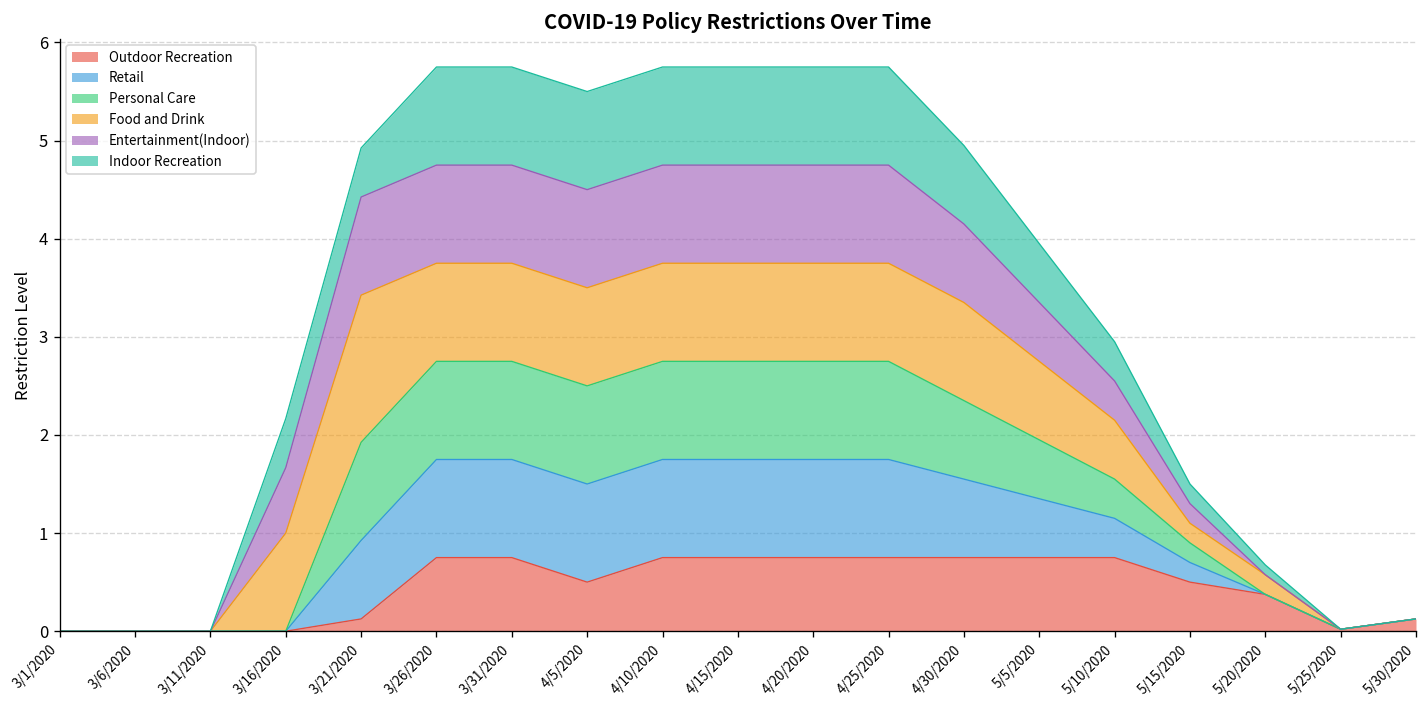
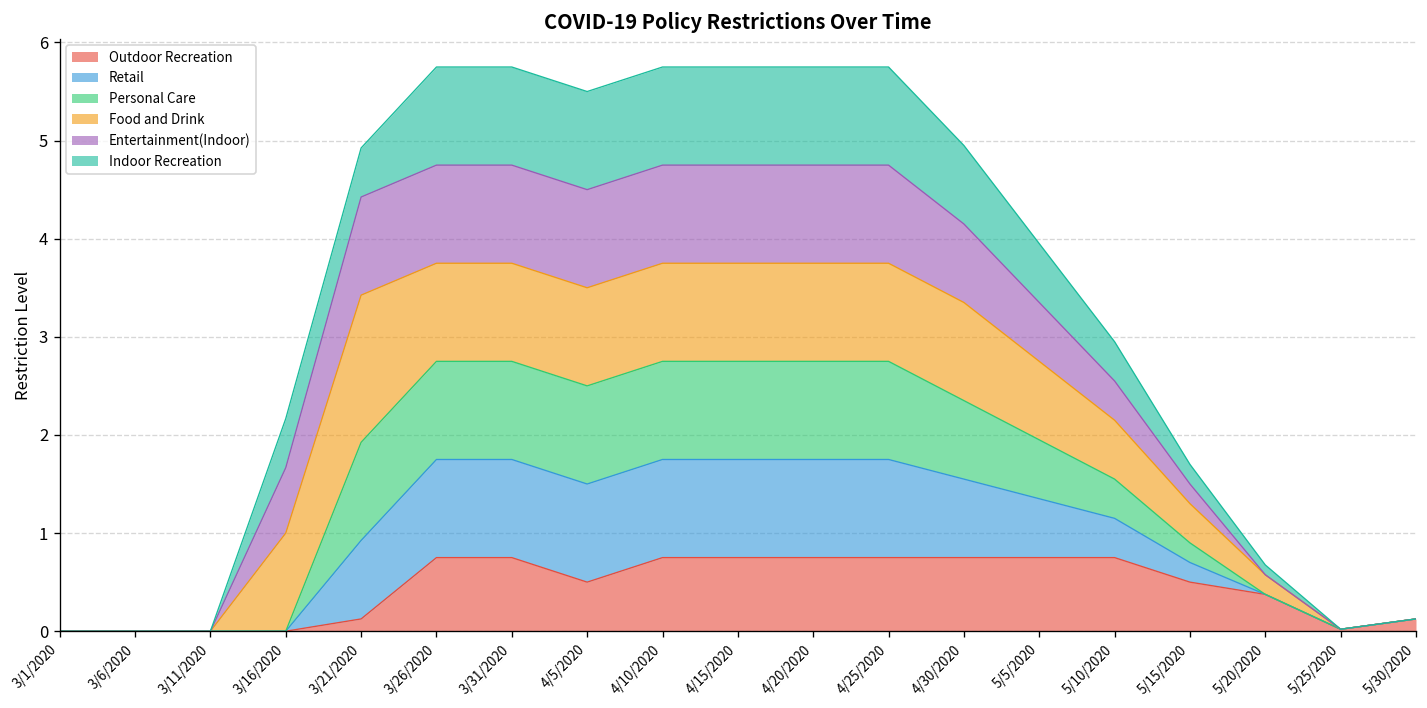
Food and Drink, 5/15/2020: 0.2 -> 0.4
